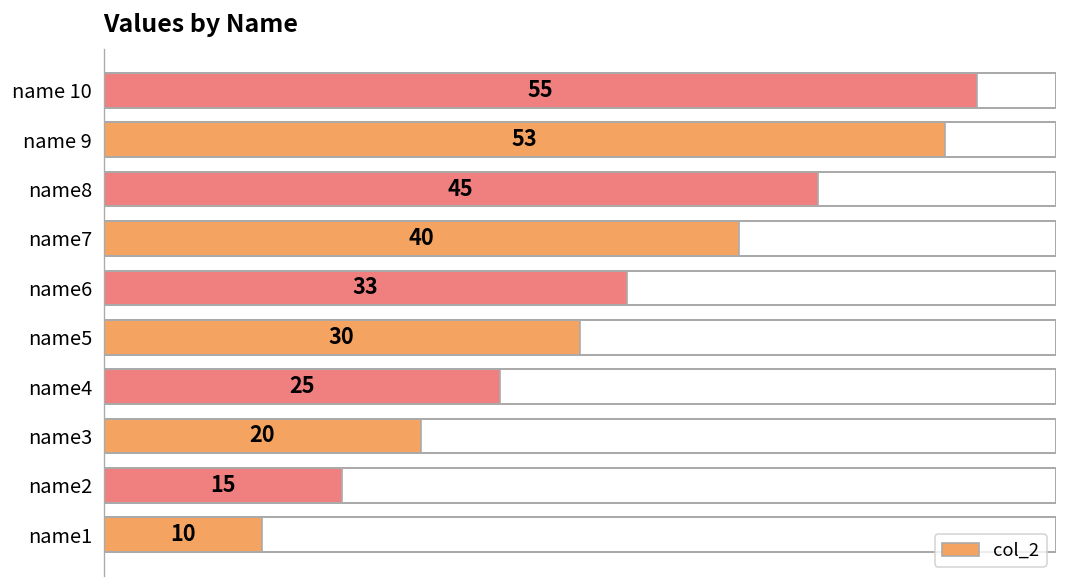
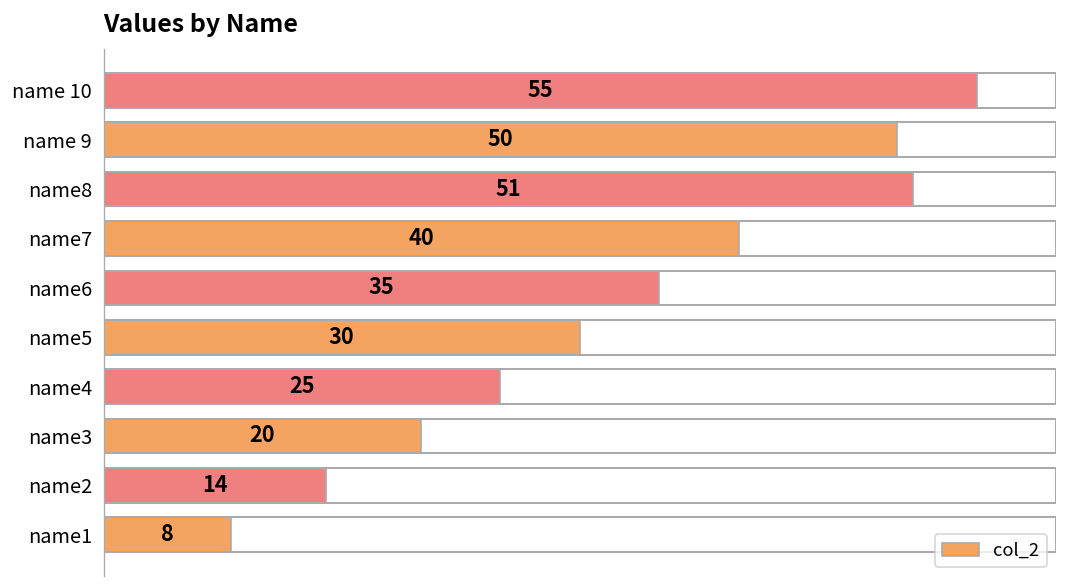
name 9: 53 -> 50
name8: 45 -> 51
name6: 33 -> 35
name2: 15 -> 14
name1: 10 -> 8
